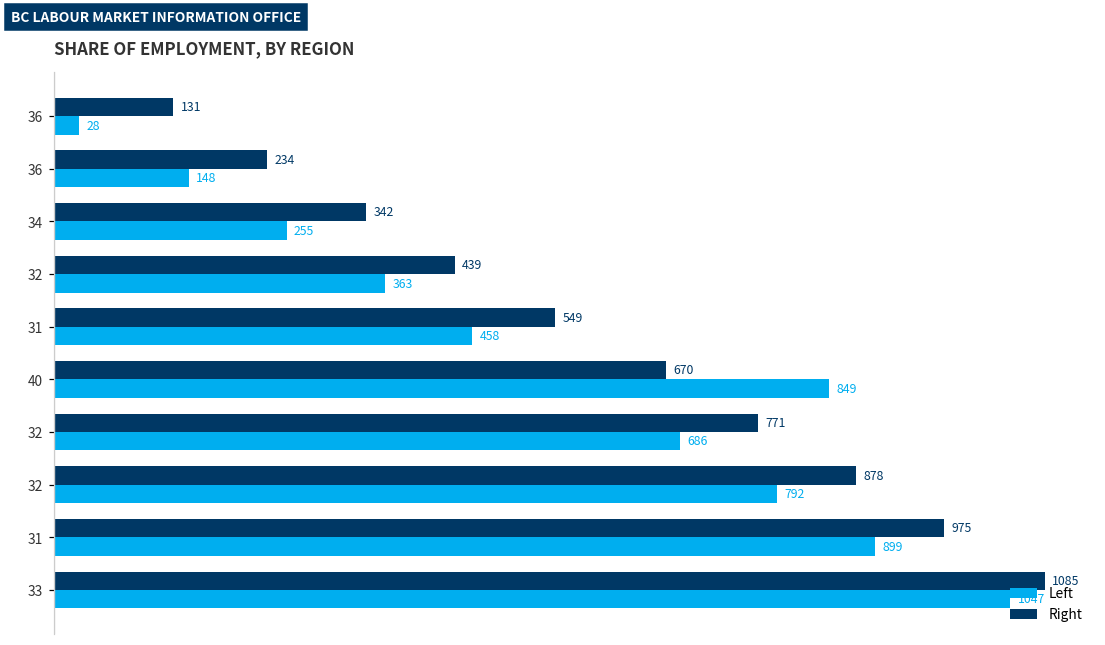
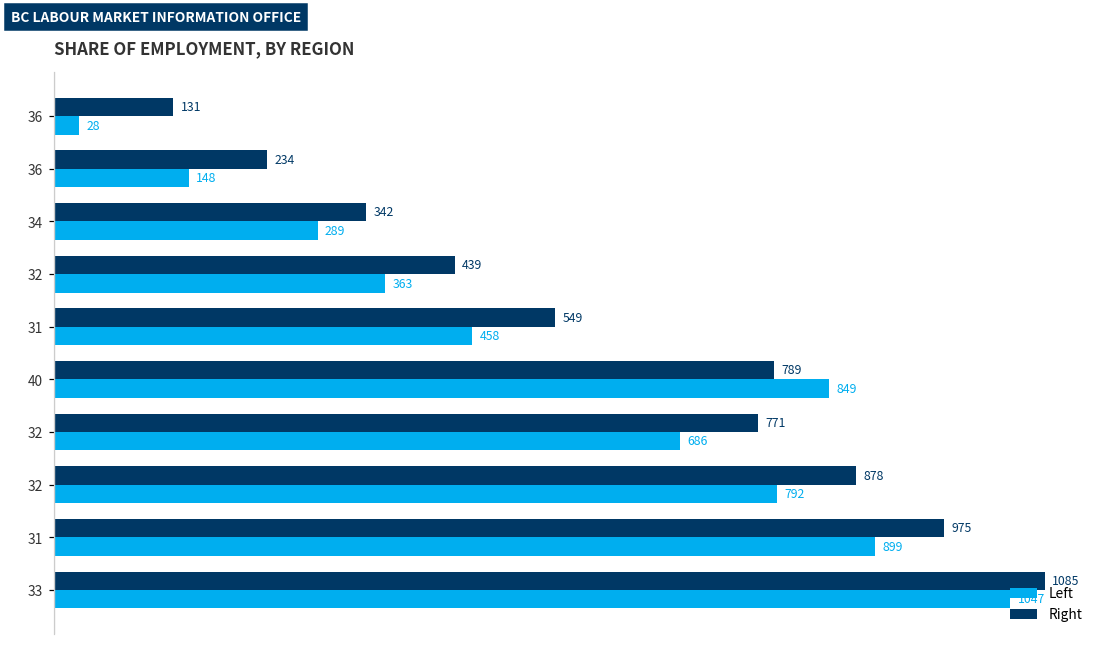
Left, 34: 255 -> 289
Right, 40: 670 -> 789
